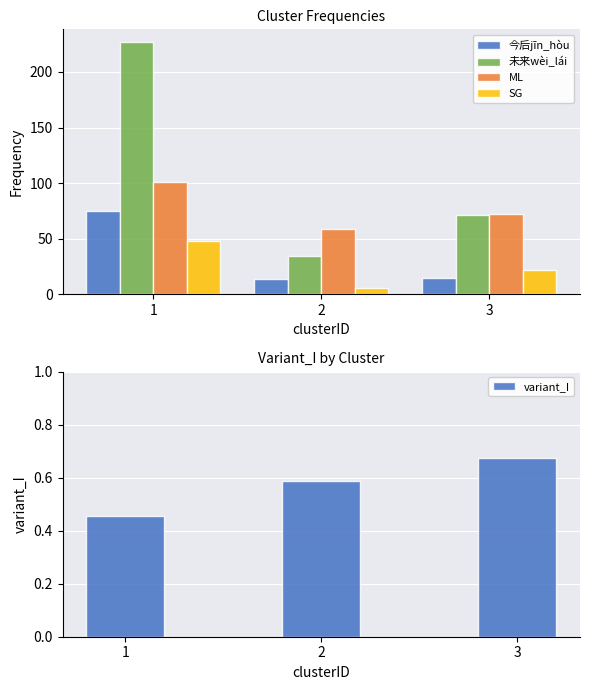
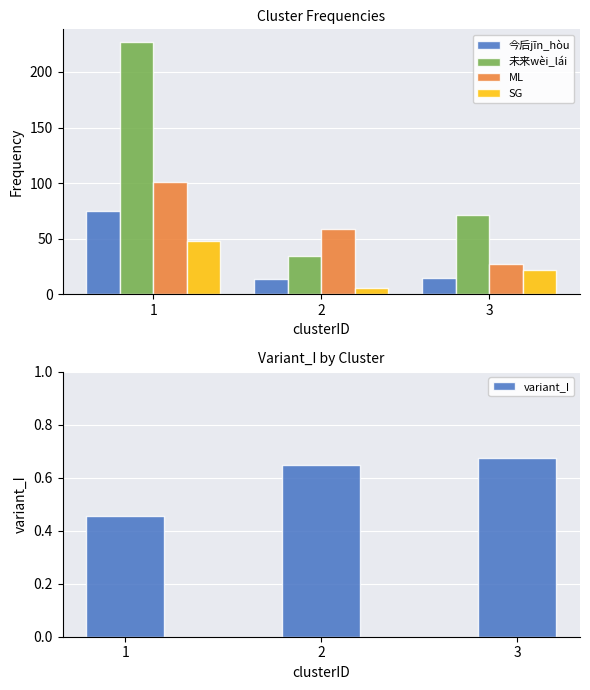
Cluster Frequencies, ML, 3: 72 -> 27
Variant_I by Cluster, 2: 0.59 -> 0.65
